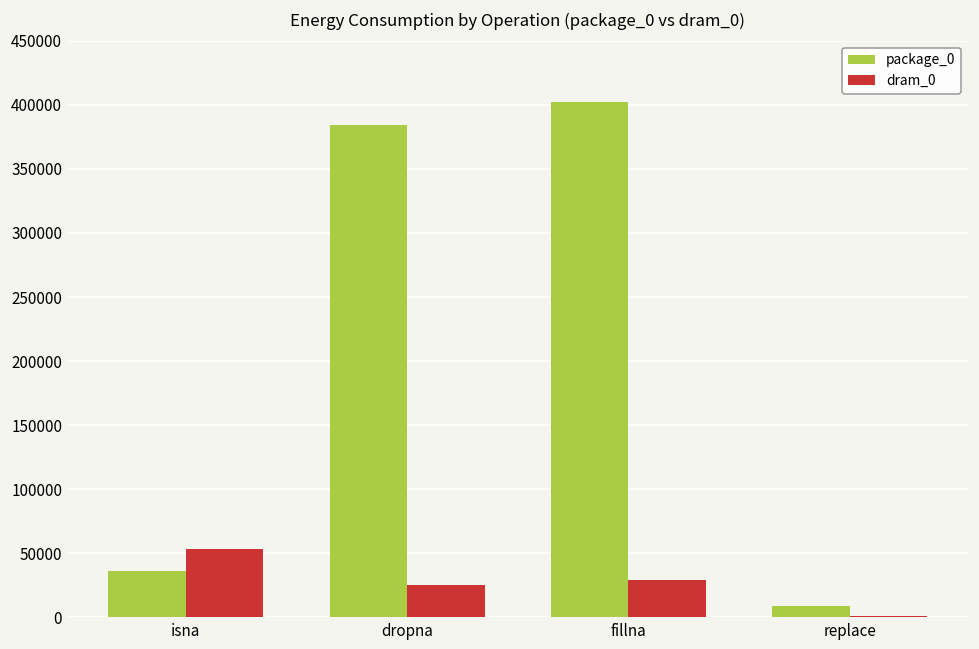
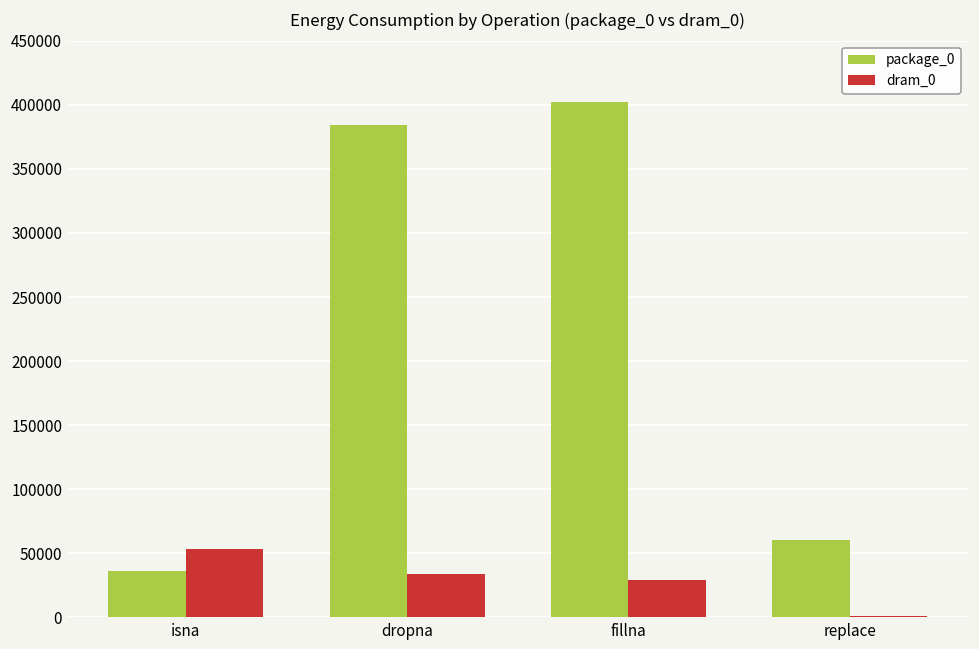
dram_0, dropna: 25000 -> 33000
package_0, replace: 9000 -> 60000
